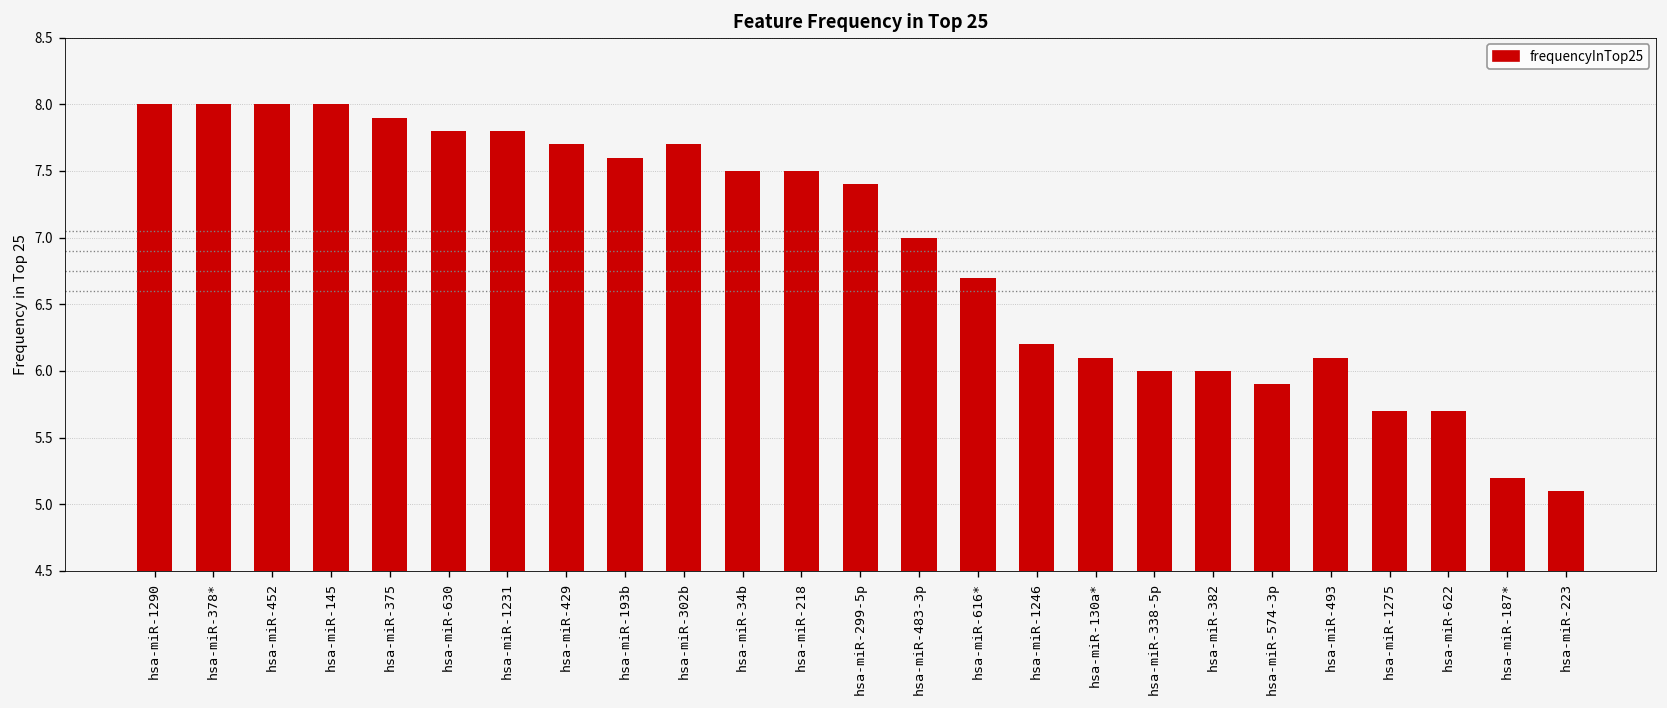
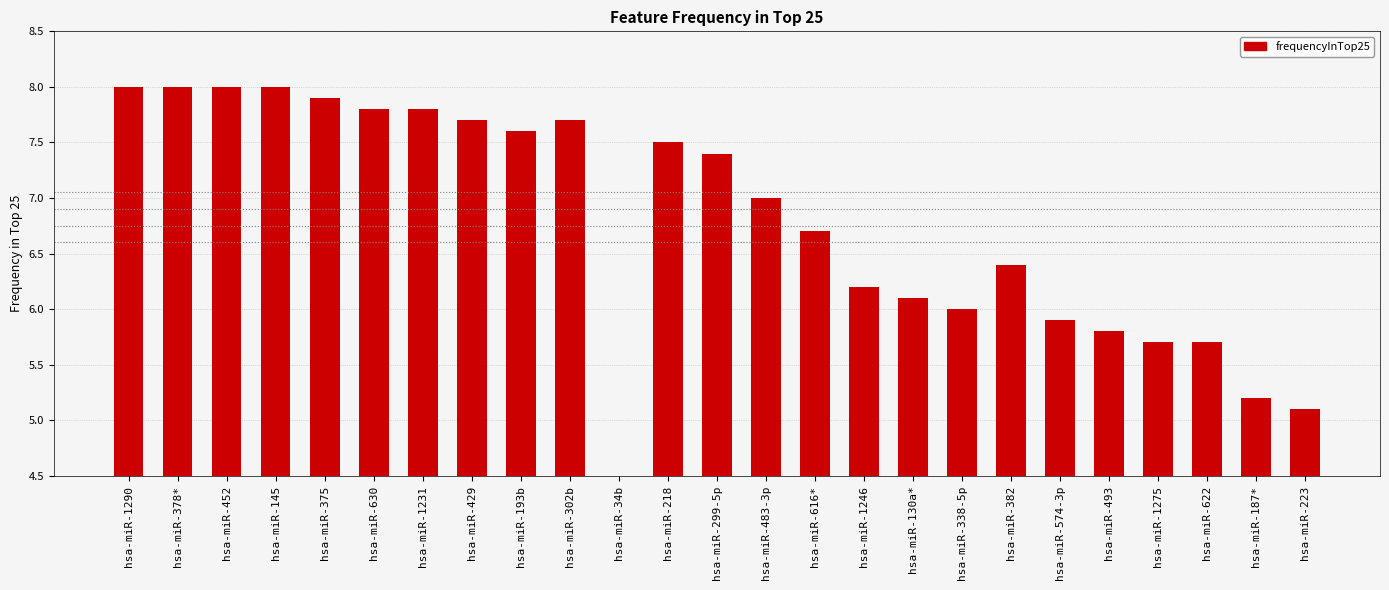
hsa-miR-34b: 7.5 -> 4.5
hsa-miR-382: 6.0 -> 6.4
hsa-miR-493: 6.1 -> 5.8
